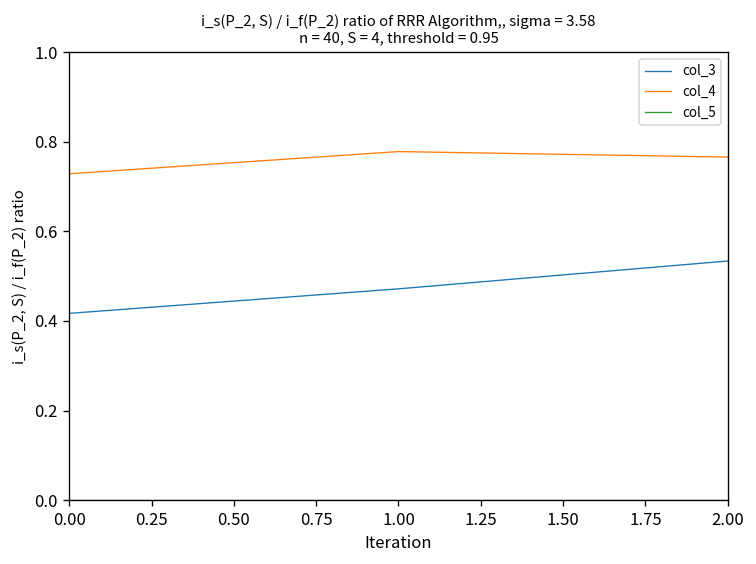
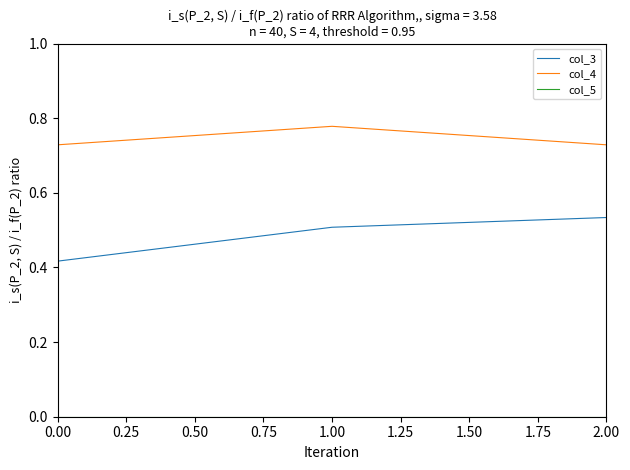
col_3, 1.00: 0.47 -> 0.51
col_4, 2.00: 0.77 -> 0.73
